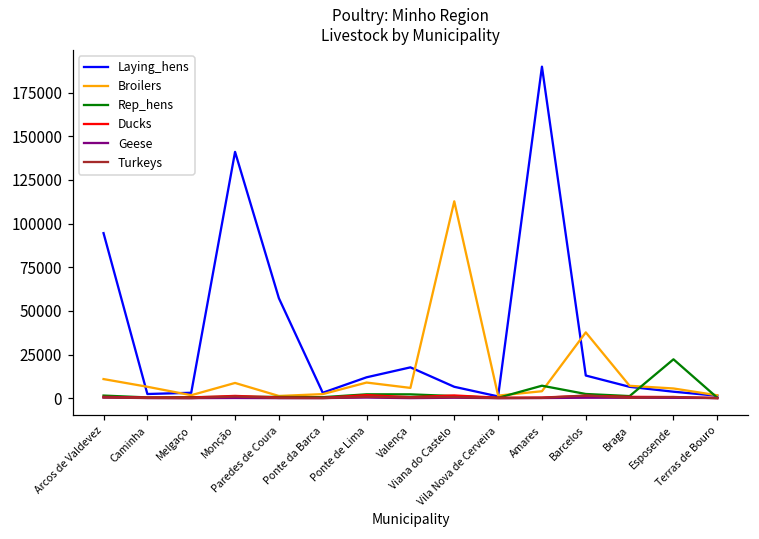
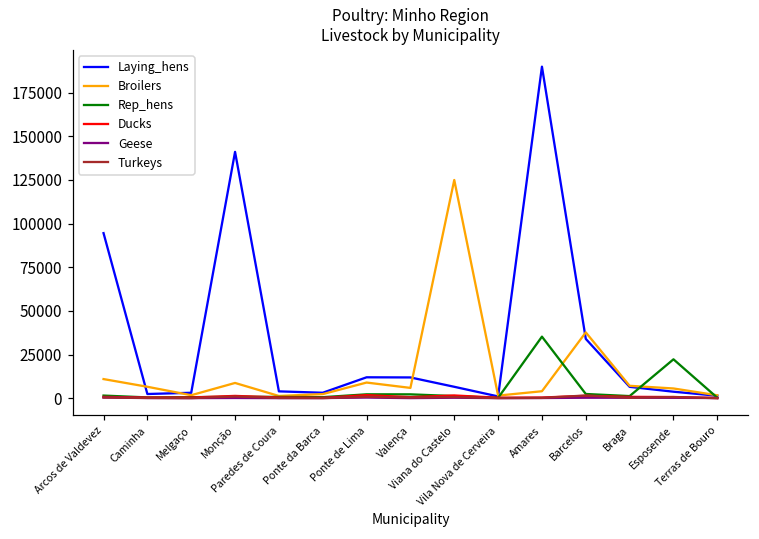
Laying_hens, Paredes de Coura: 57000 -> 4000
Laying_hens, Valença: 18000 -> 12000
Broilers, Viana do Castelo: 113000 -> 125000
Rep_hens, Amares: 7000 -> 35000
Laying_hens, Barcelos: 13000 -> 34000
